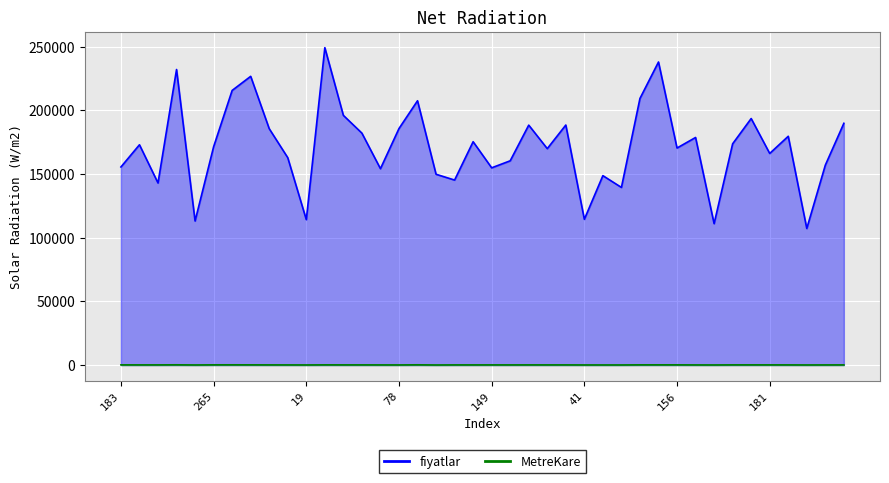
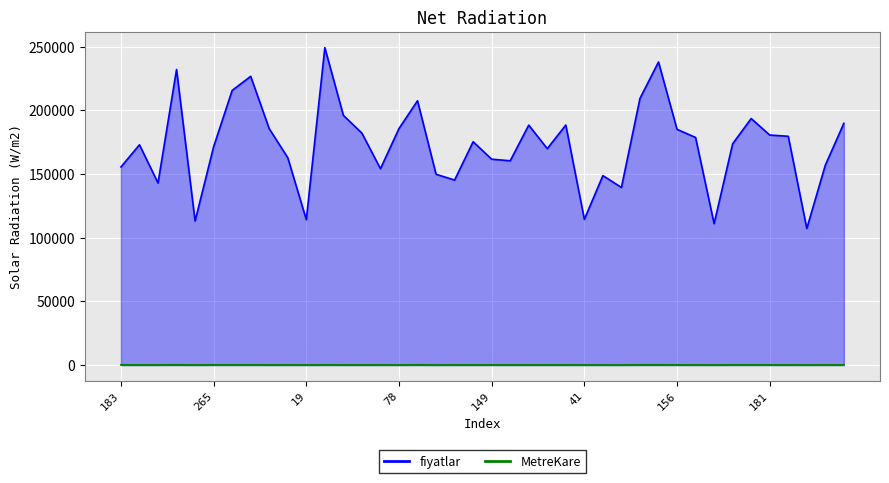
fiyatlar, 149: 155000 -> 162000
fiyatlar, 156: 170000 -> 185000
fiyatlar, 181: 166000 -> 181000
